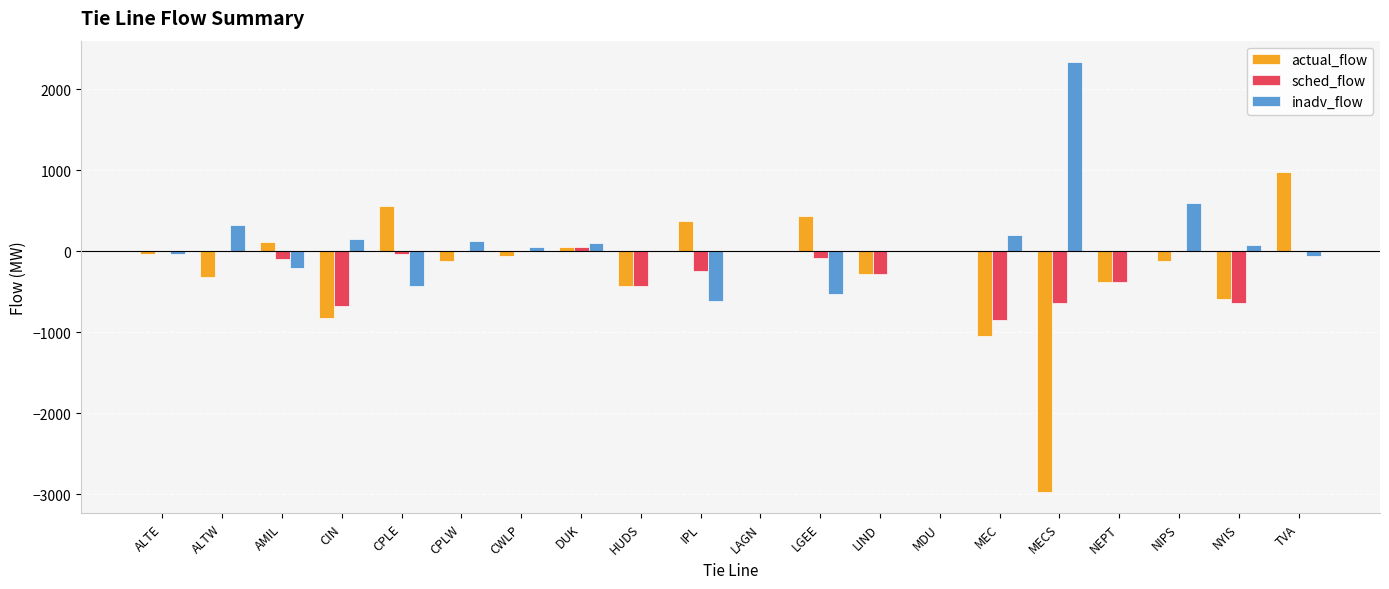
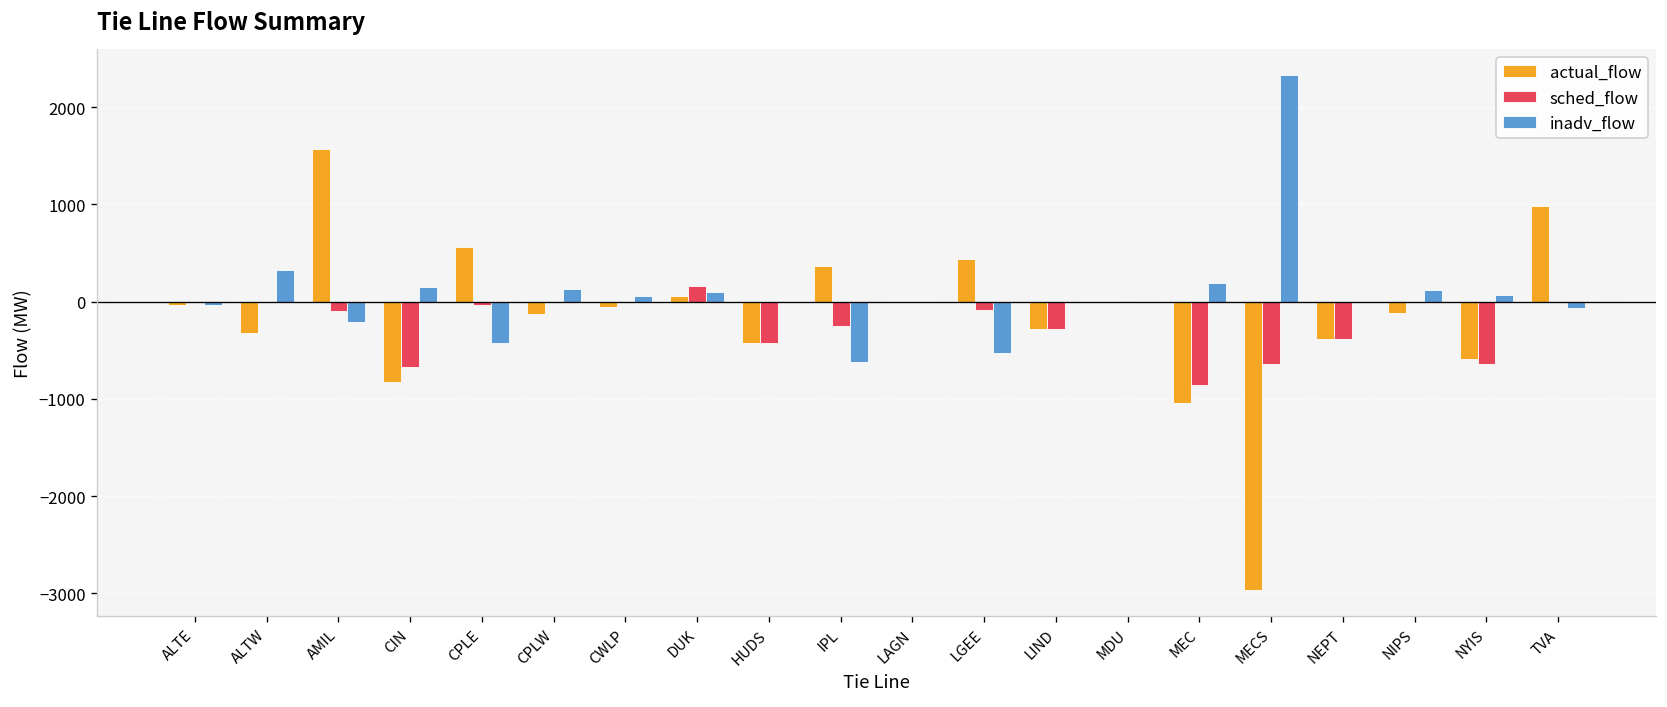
actual_flow, AMIL: 100 -> 1600
sched_flow, DUK: 100 -> 200
inadv_flow, NIPS: 600 -> 100
